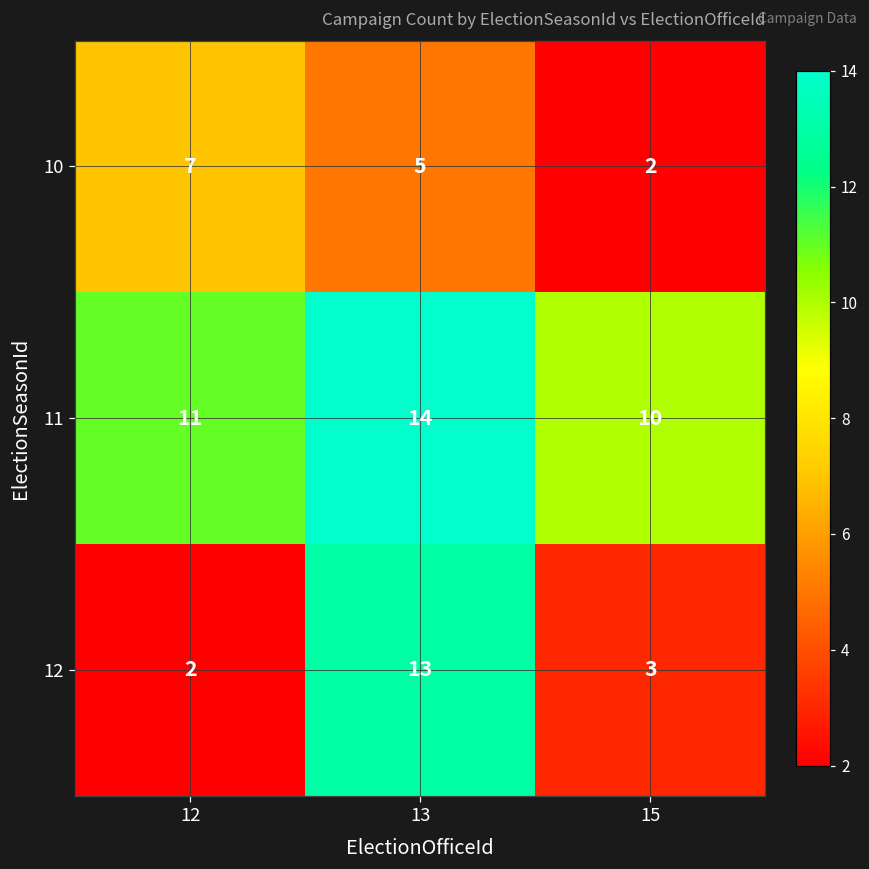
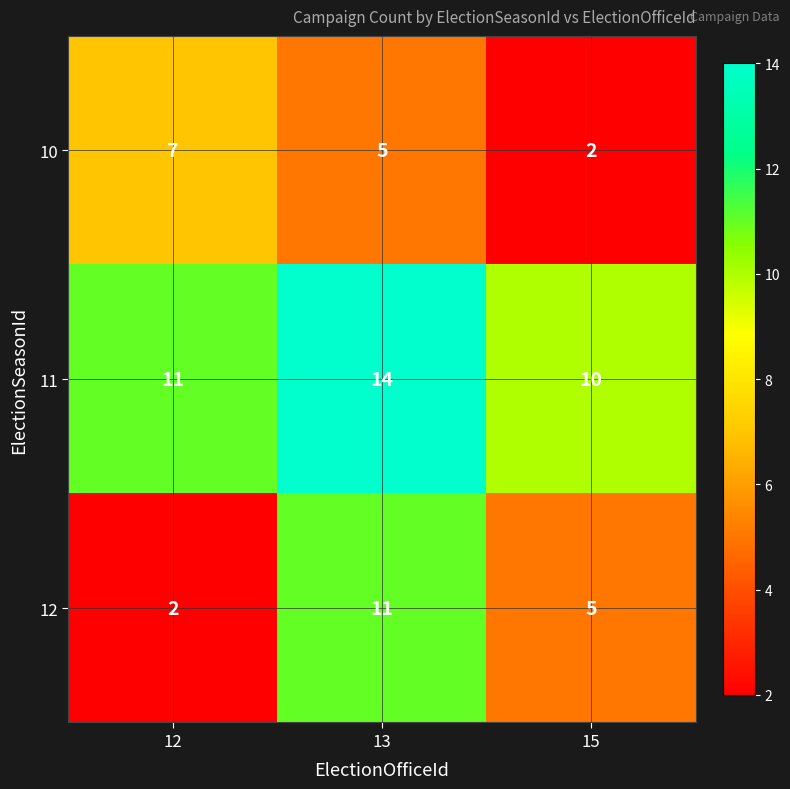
12, 13: 13 -> 11
12, 15: 3 -> 5
